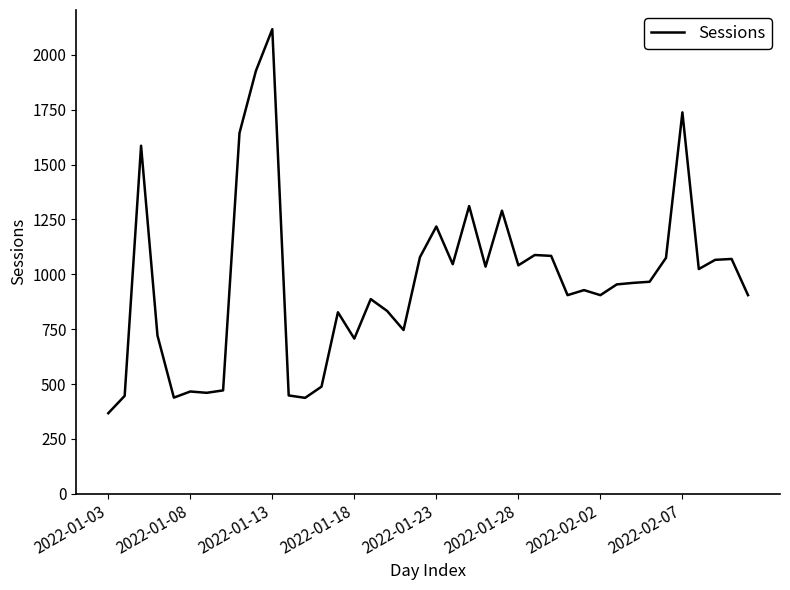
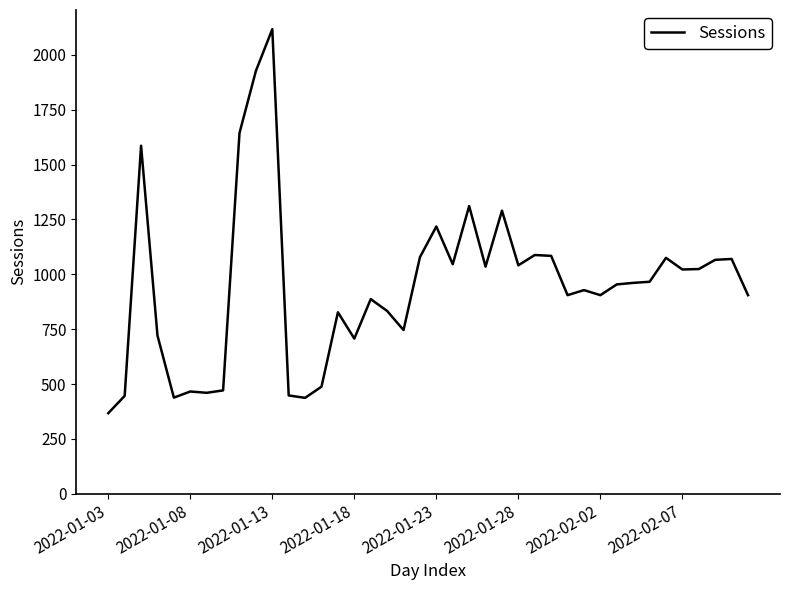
2022-02-07: 1740 -> 1020
